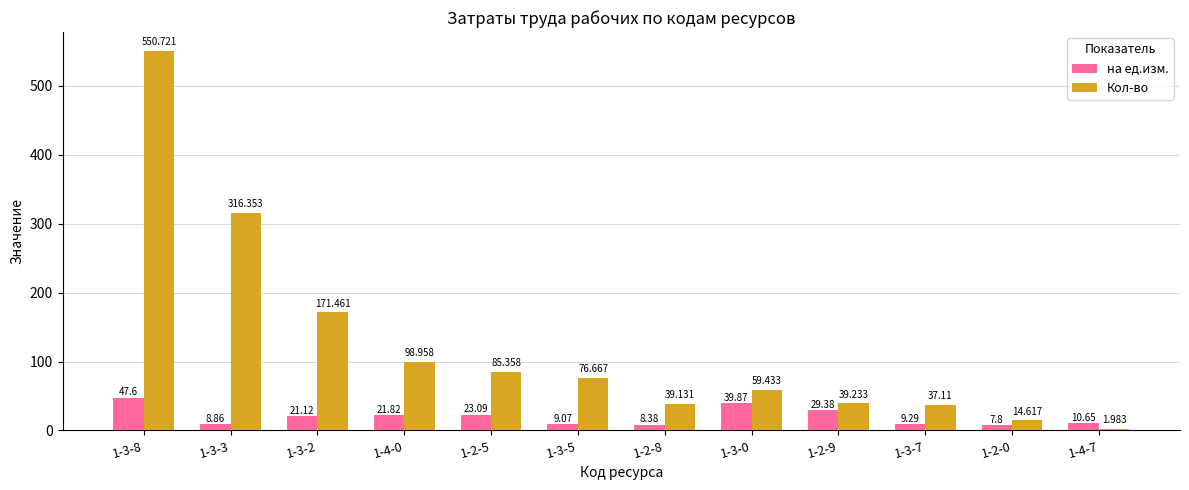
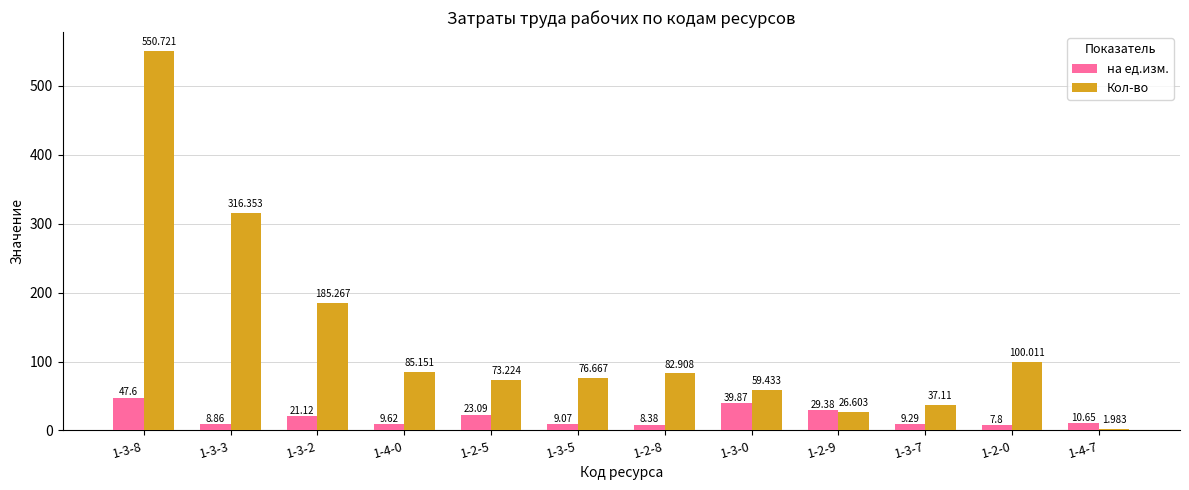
Кол-во, 1-3-2: 171.461 -> 185.267
на ед.изм., 1-4-0: 21.82 -> 9.62
Кол-во, 1-4-0: 98.958 -> 85.151
Кол-во, 1-2-5: 85.358 -> 73.224
Кол-во, 1-2-8: 39.131 -> 82.908
Кол-во, 1-2-9: 39.233 -> 26.603
Кол-во, 1-2-0: 14.617 -> 100.011
